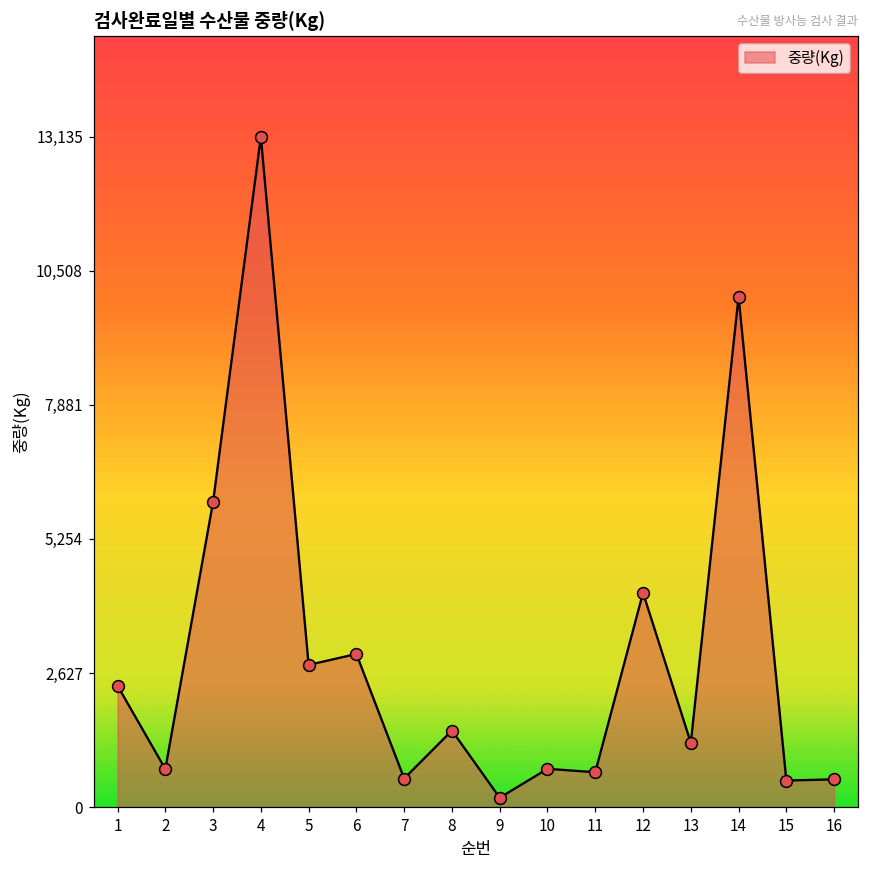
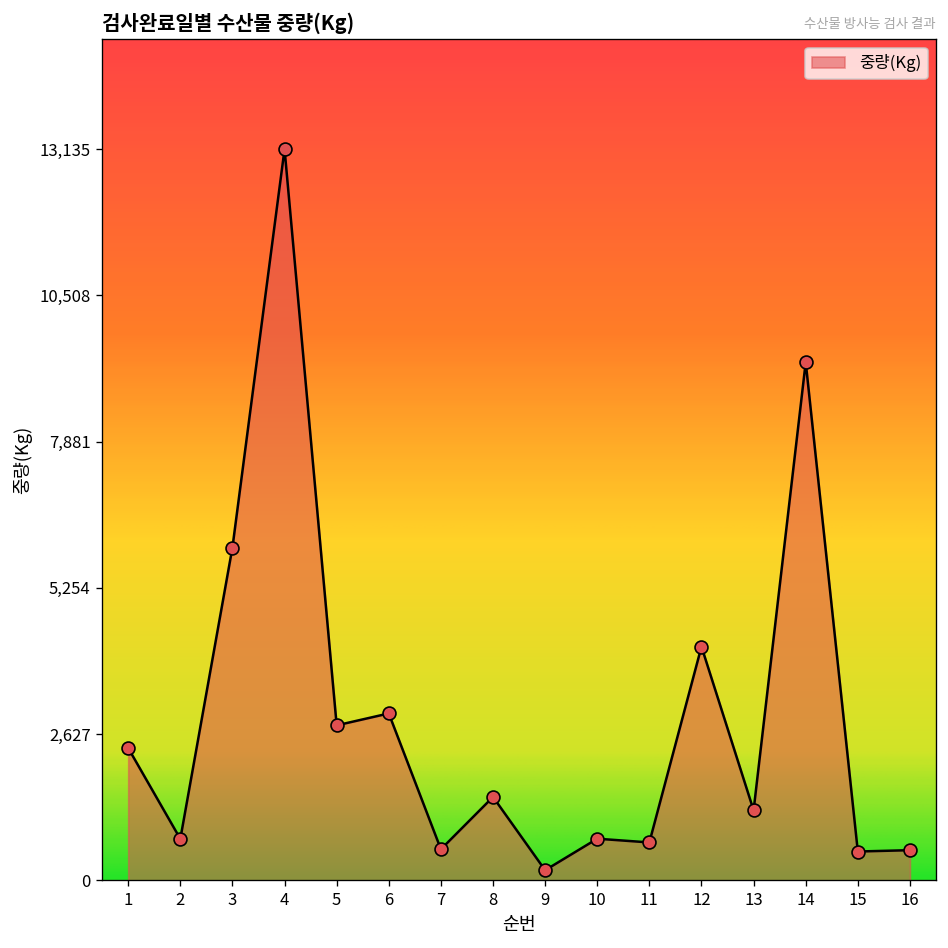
14: 10,000 -> 9,300
